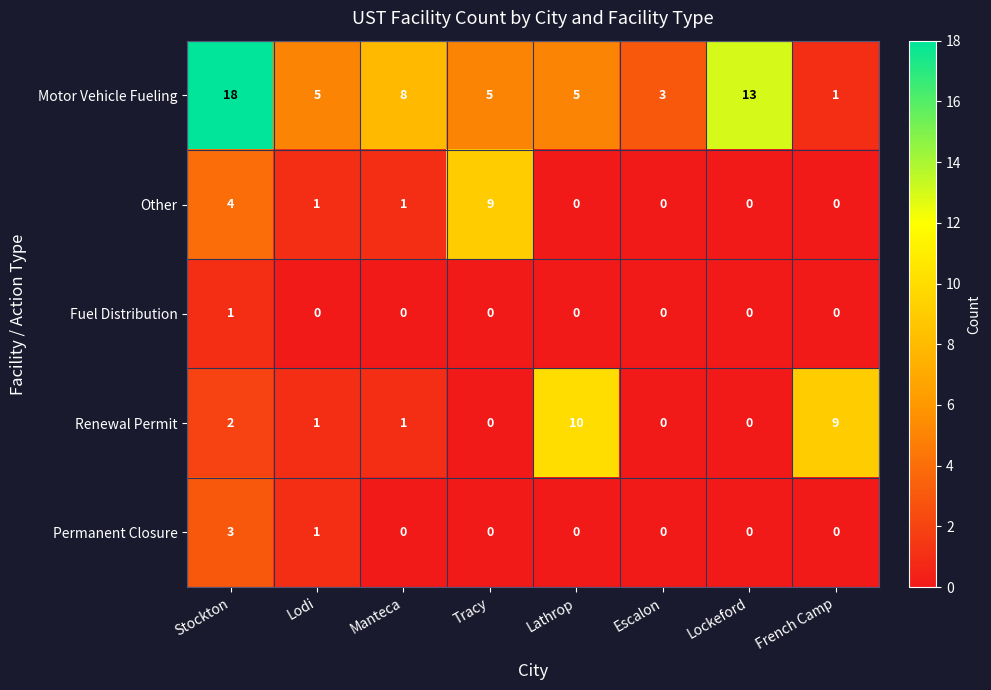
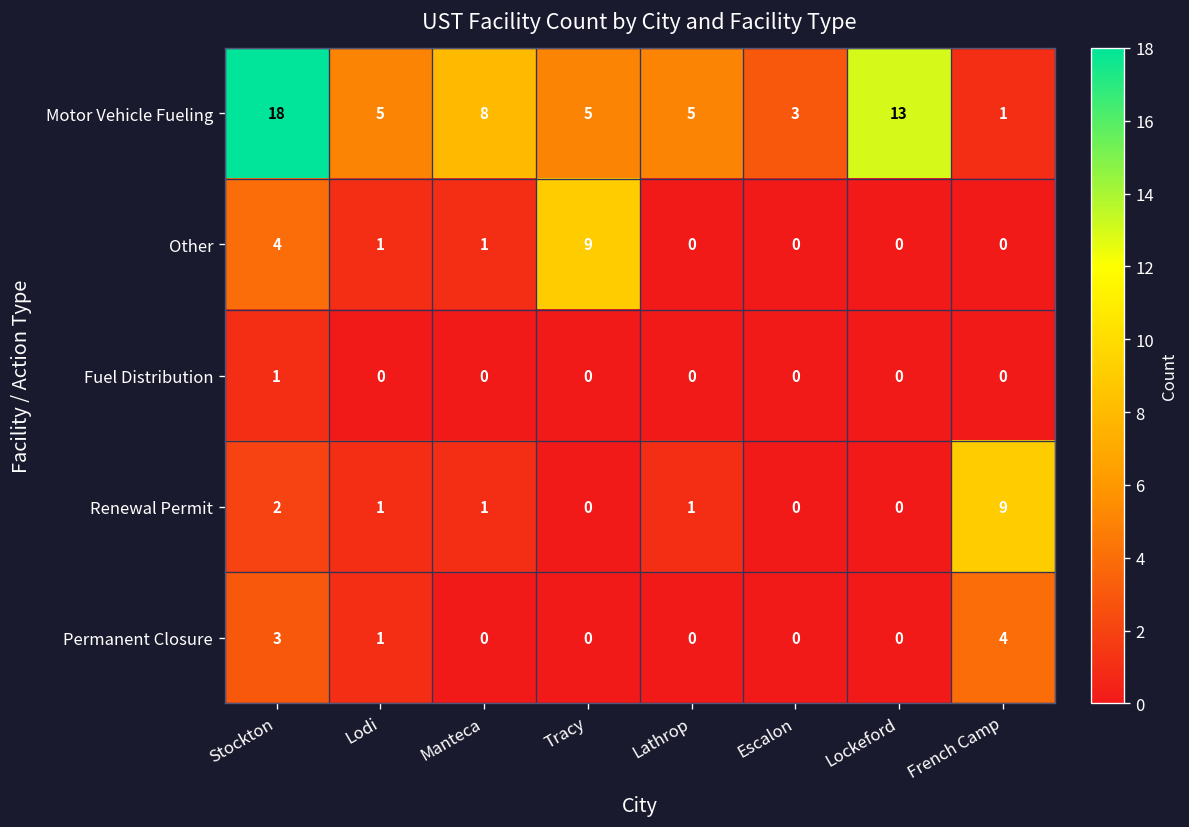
Renewal Permit, Lathrop: 10 -> 1
Permanent Closure, French Camp: 0 -> 4
